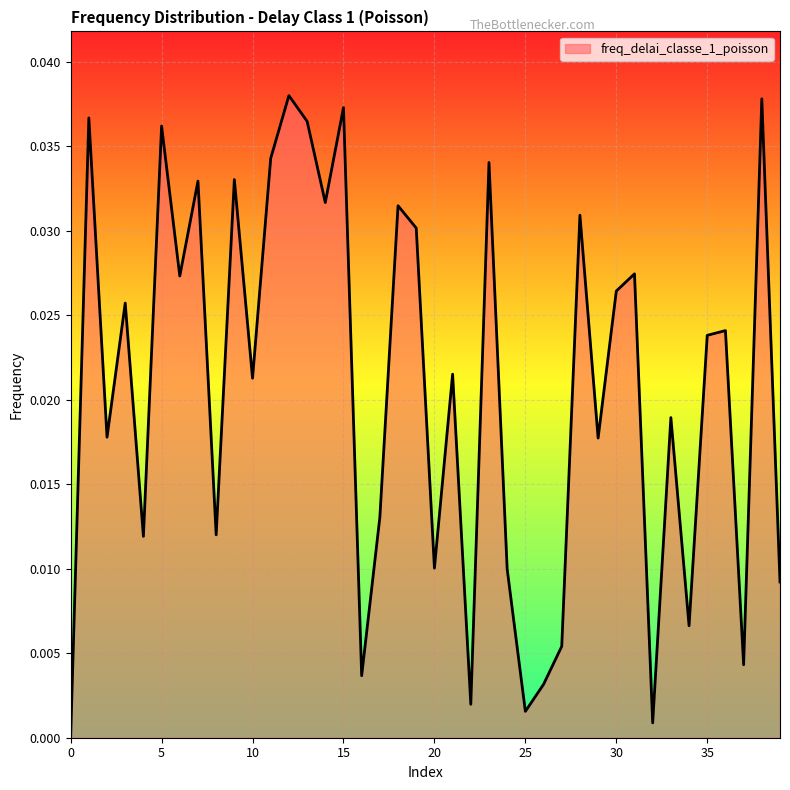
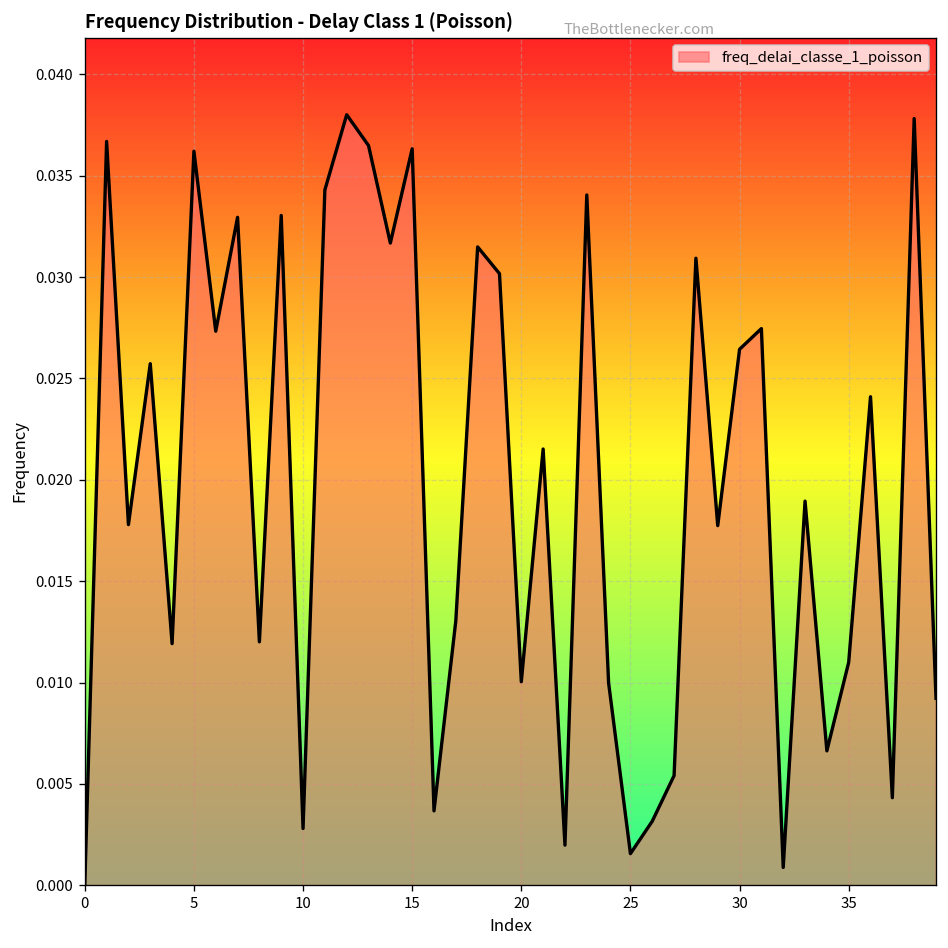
10: 0.0213 -> 0.0028
15: 0.0373 -> 0.0363
35: 0.0238 -> 0.0110
